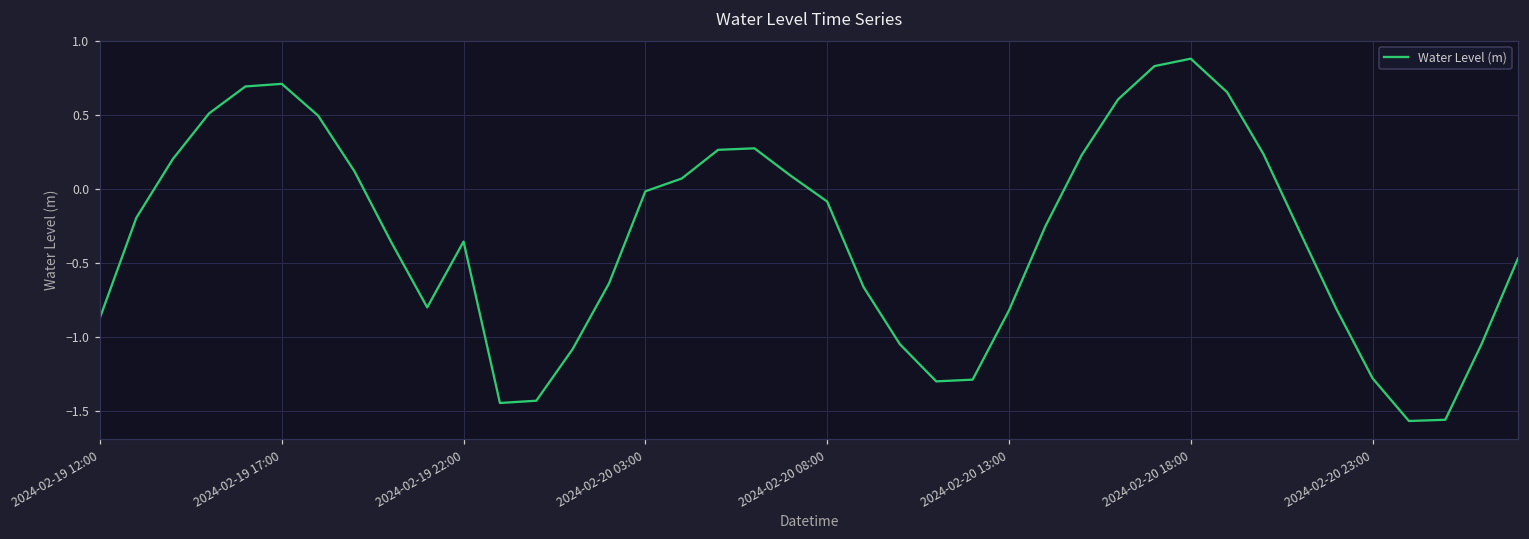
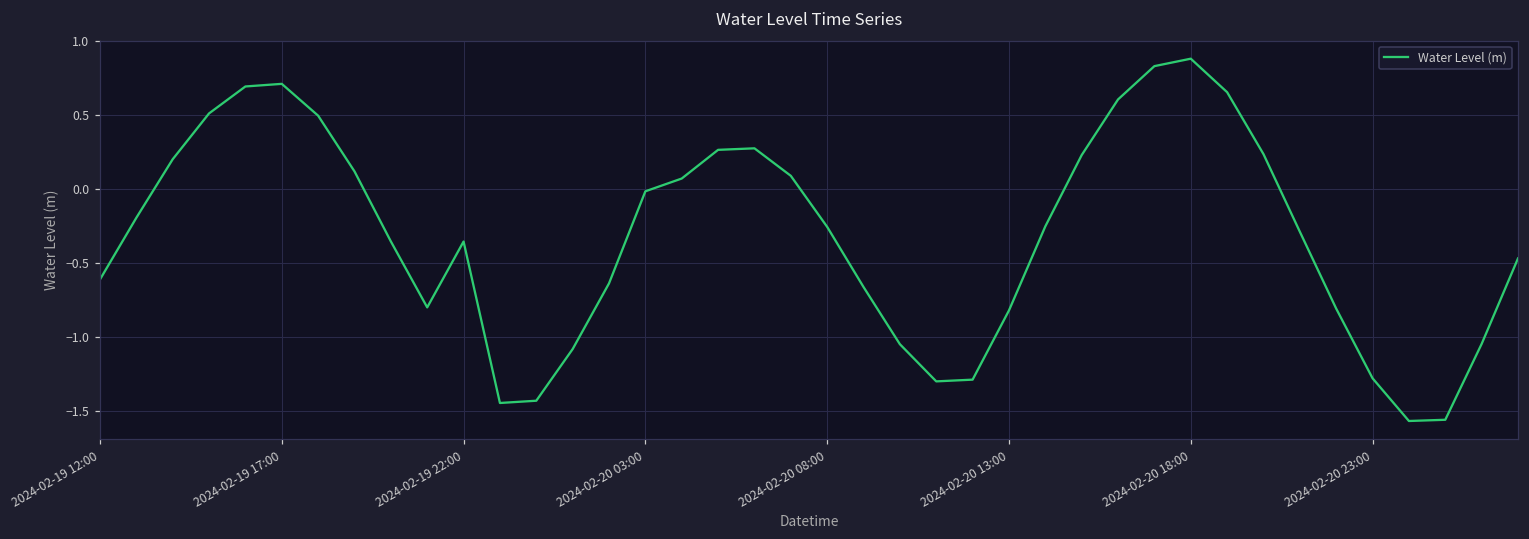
2024-02-19 12:00: -0.87 -> -0.61
2024-02-20 08:00: -0.08 -> -0.26
